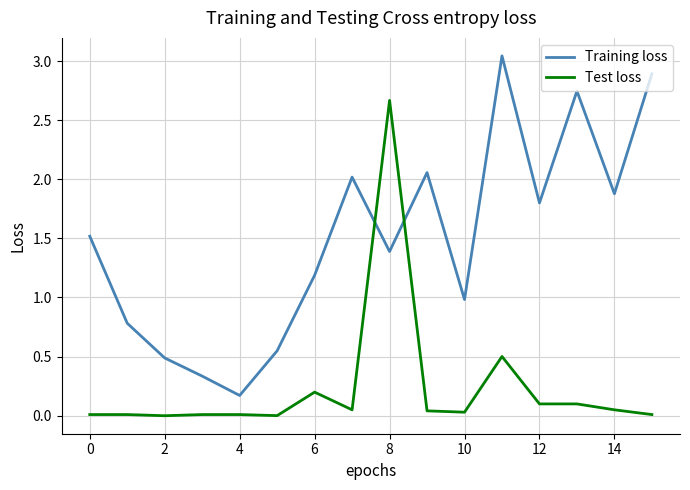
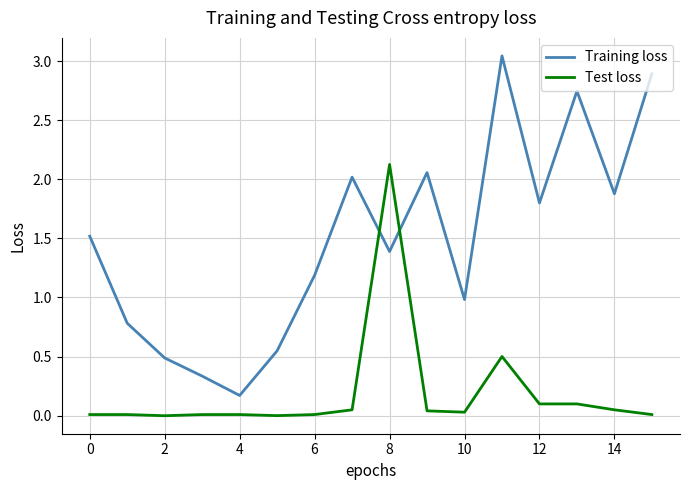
Test loss, 6: 0.20 -> 0.01
Test loss, 8: 2.67 -> 2.13
